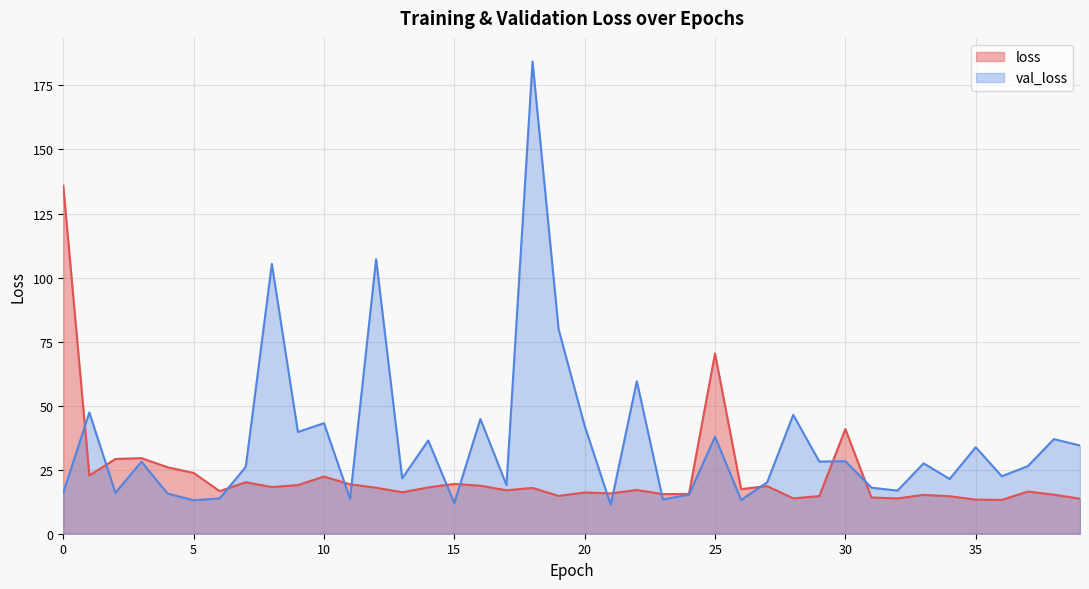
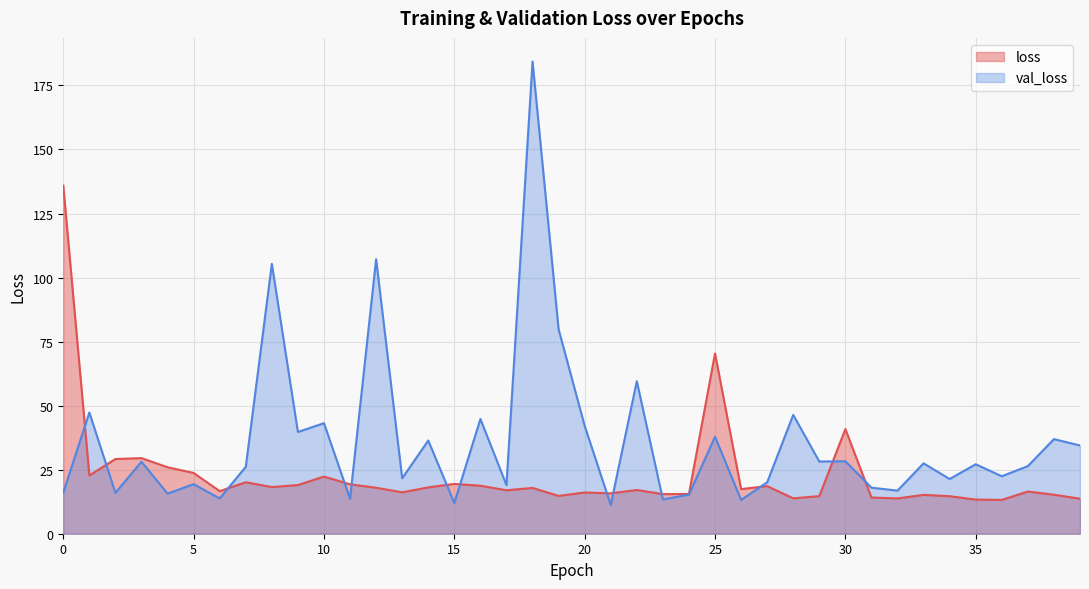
val_loss, 5: 13 -> 19
val_loss, 35: 34 -> 27
